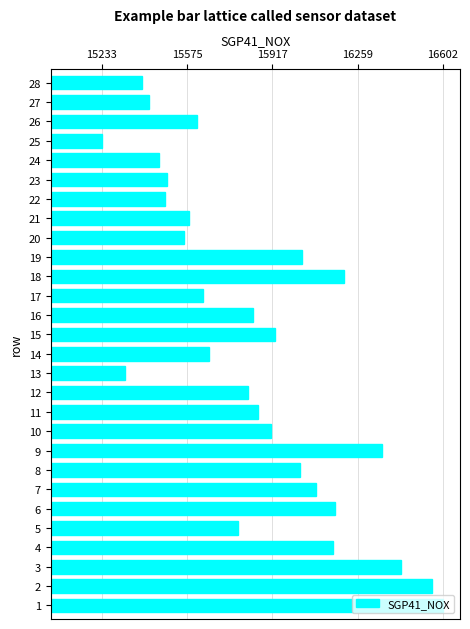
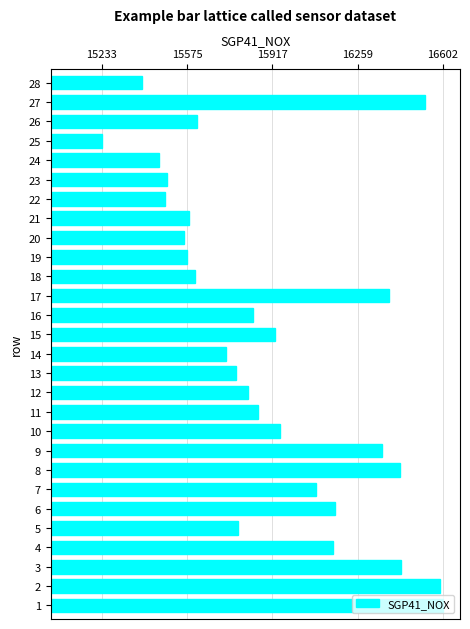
27: 15420 -> 16530
19: 16040 -> 15570
18: 16210 -> 15610
17: 15640 -> 16390
14: 15660 -> 15730
13: 15330 -> 15770
10: 15910 -> 15950
8: 16030 -> 16430
2: 16560 -> 16590
